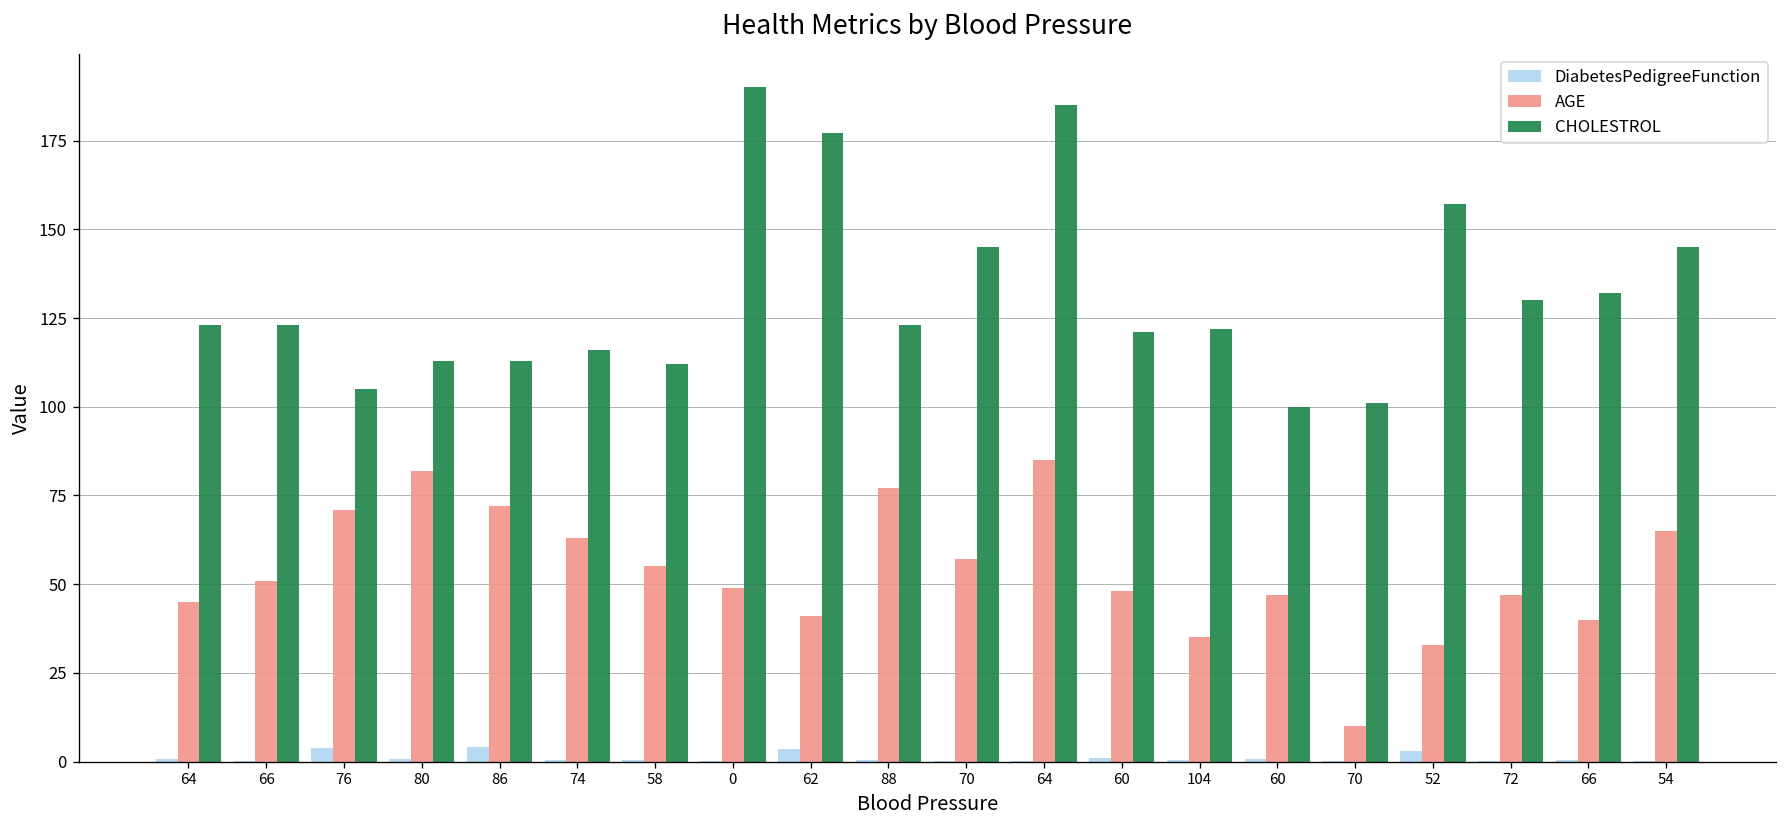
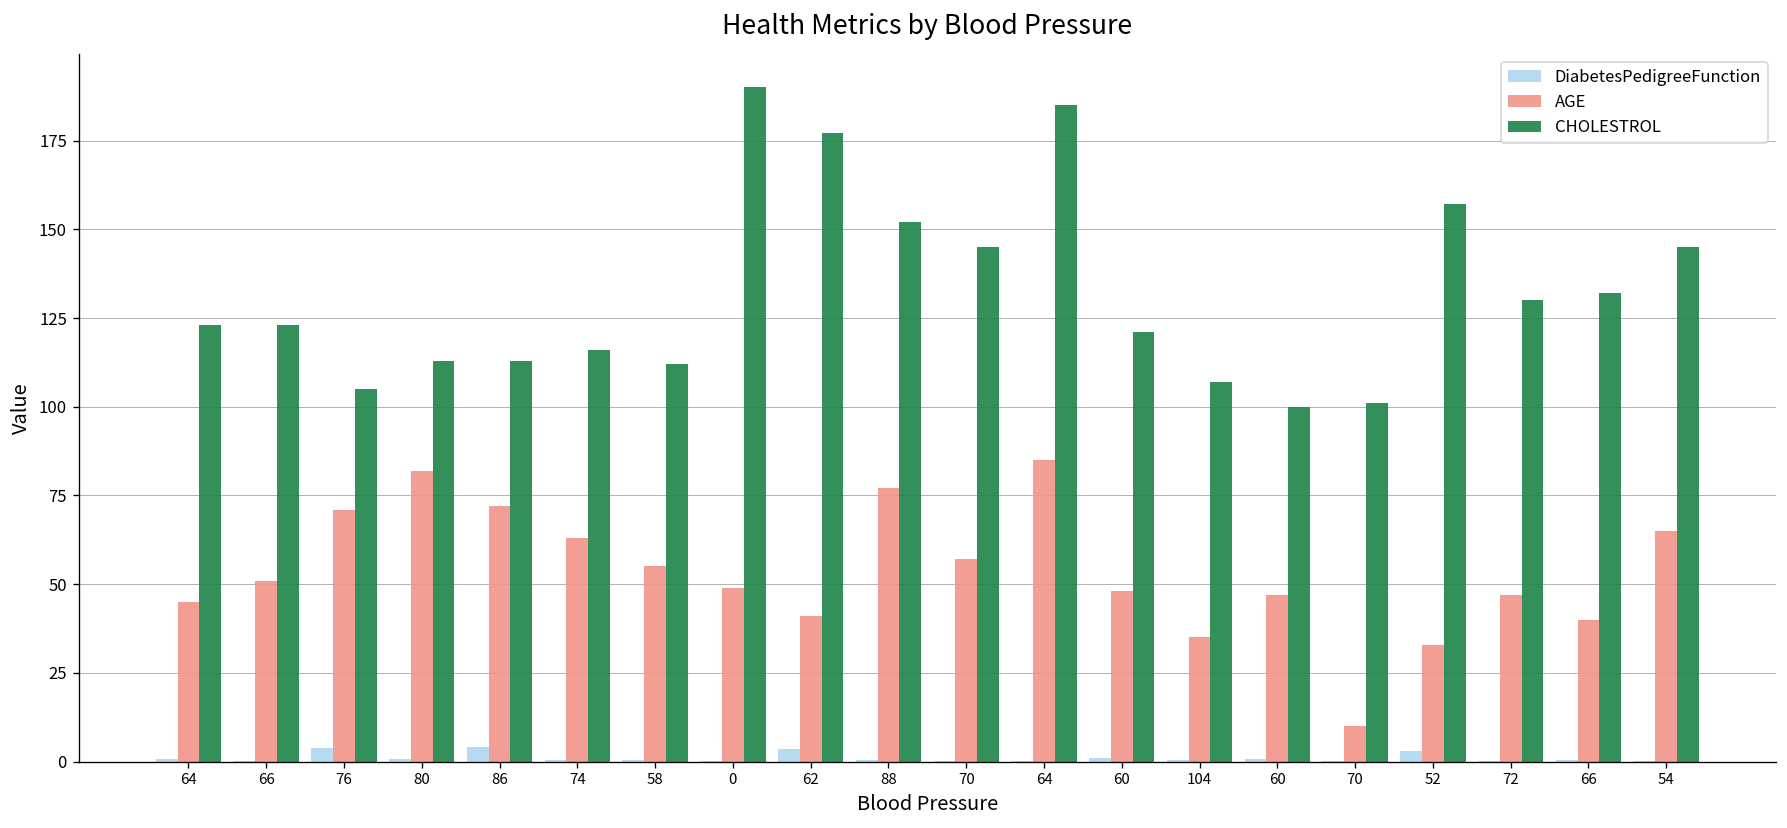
CHOLESTROL, 88: 123 -> 152
CHOLESTROL, 104: 122 -> 107
